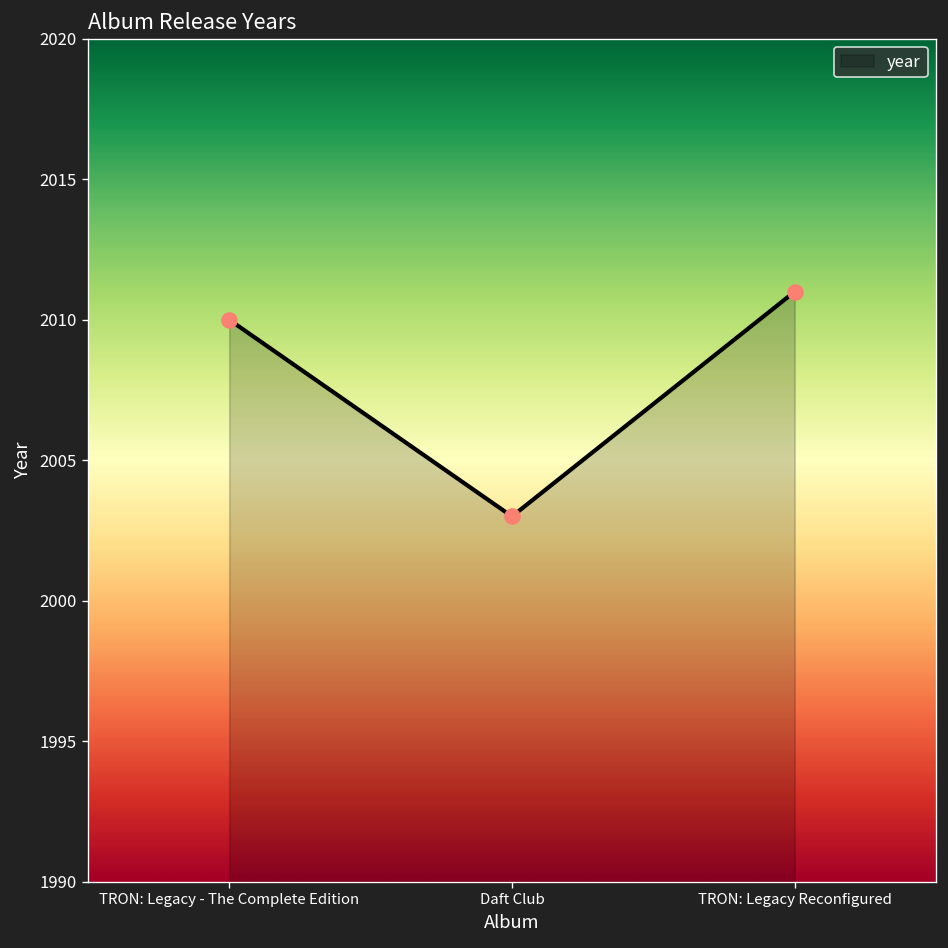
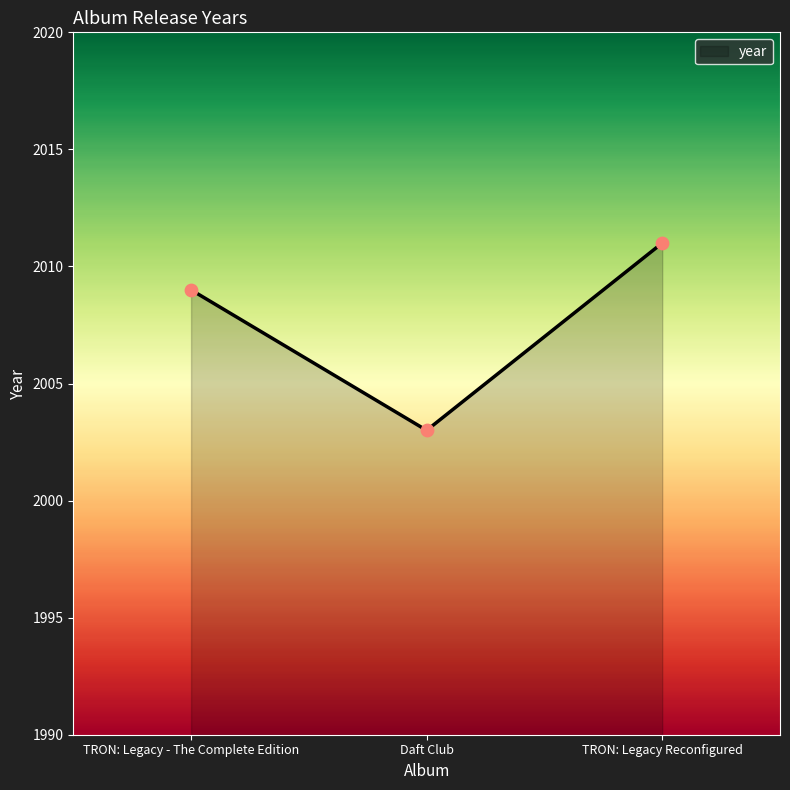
TRON: Legacy - The Complete Edition: 2010 -> 2009
